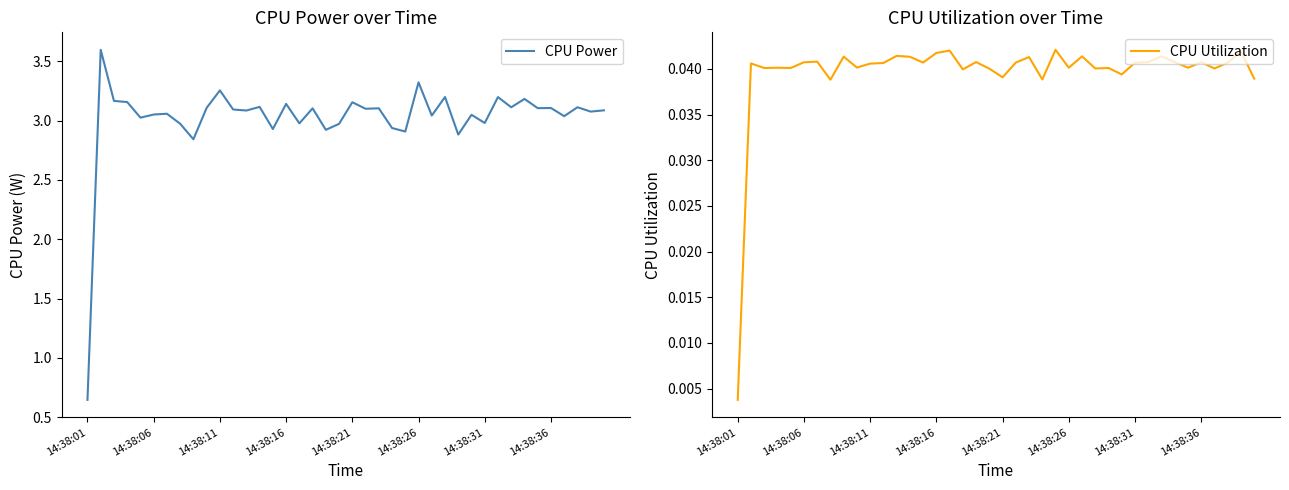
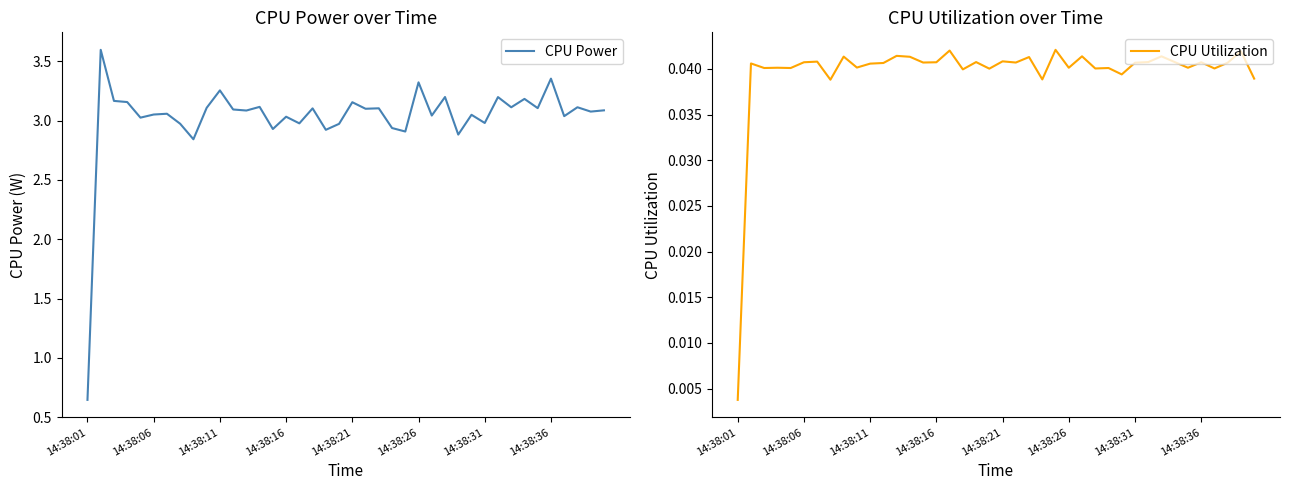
CPU Power over Time, 14:38:16: 3.14 -> 3.03
CPU Power over Time, 14:38:36: 3.11 -> 3.35
CPU Utilization over Time, 14:38:16: 0.042 -> 0.041
CPU Utilization over Time, 14:38:21: 0.039 -> 0.041
